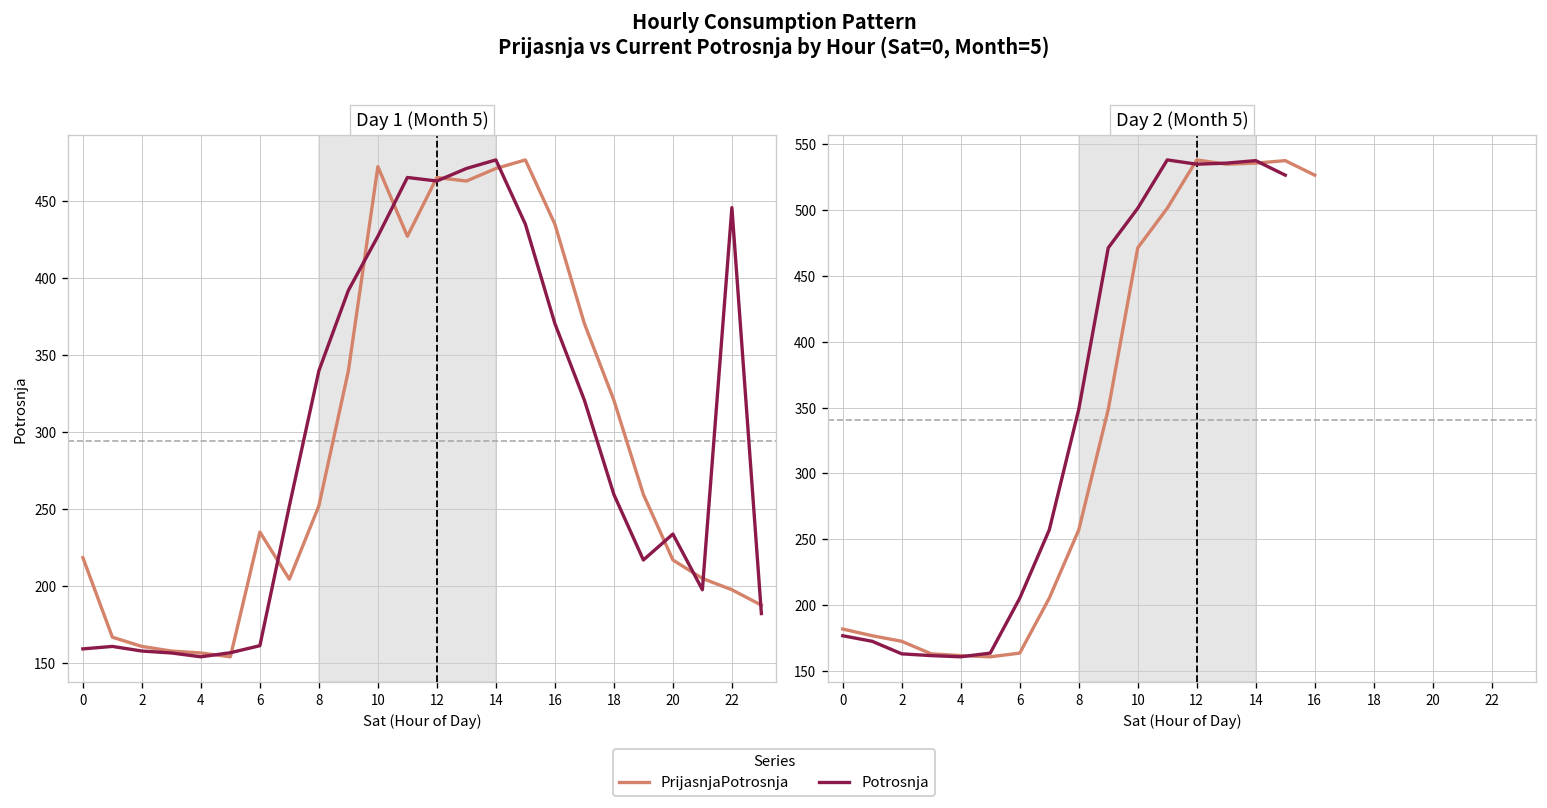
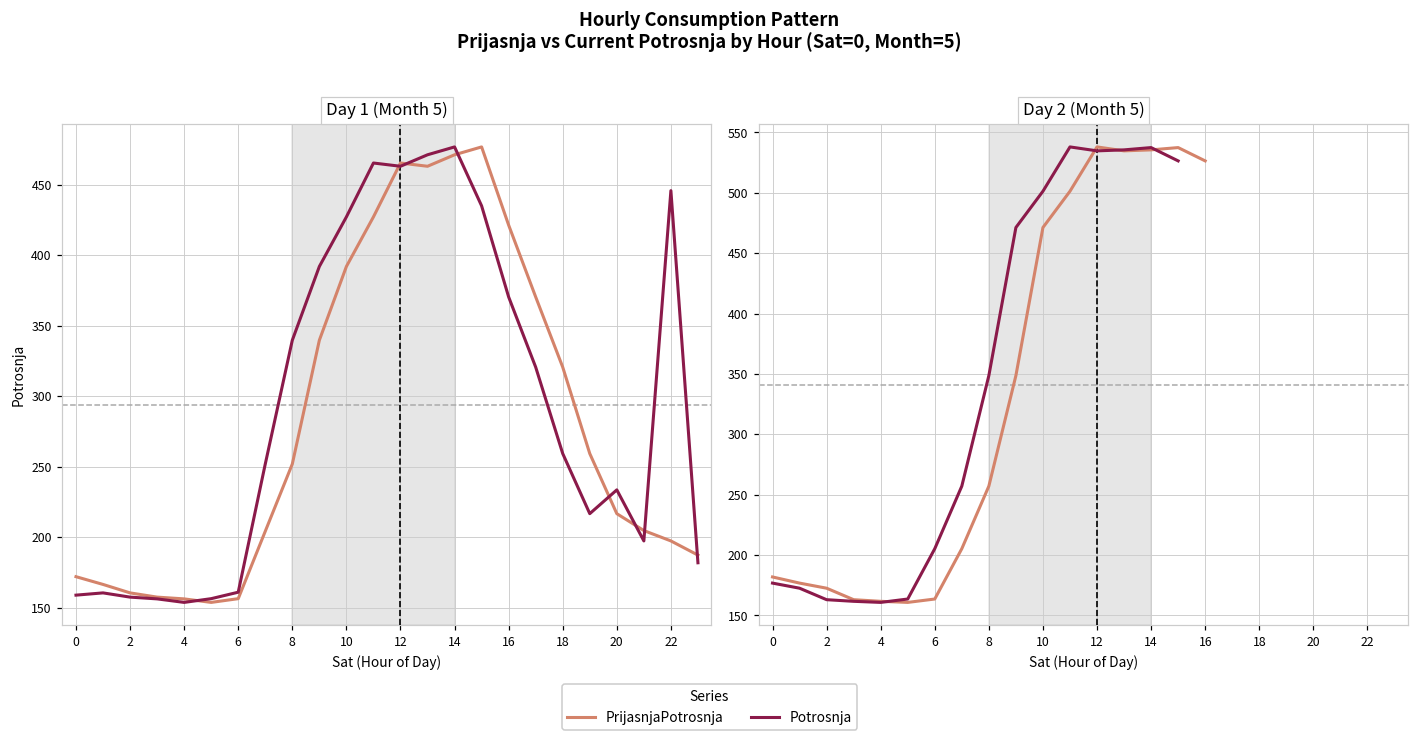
Day 1 (Month 5), PrijasnjaPotrosnja, 0: 218 -> 172
Day 1 (Month 5), PrijasnjaPotrosnja, 6: 235 -> 156
Day 1 (Month 5), PrijasnjaPotrosnja, 10: 472 -> 392
Day 1 (Month 5), PrijasnjaPotrosnja, 16: 435 -> 421
